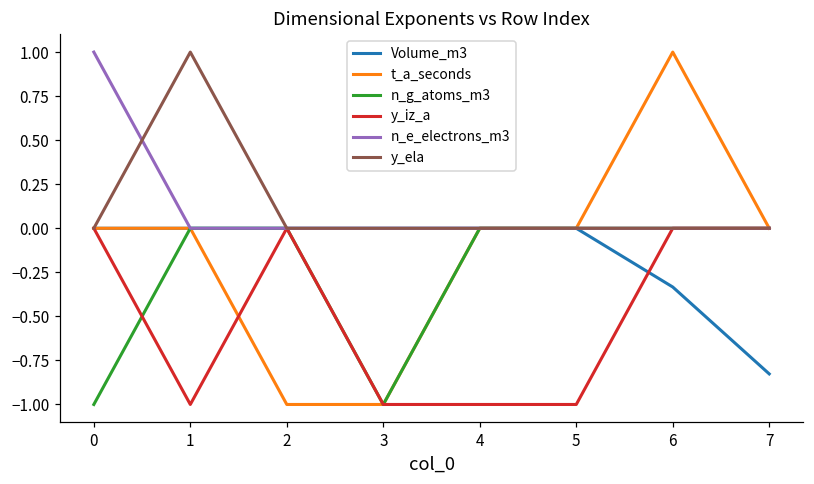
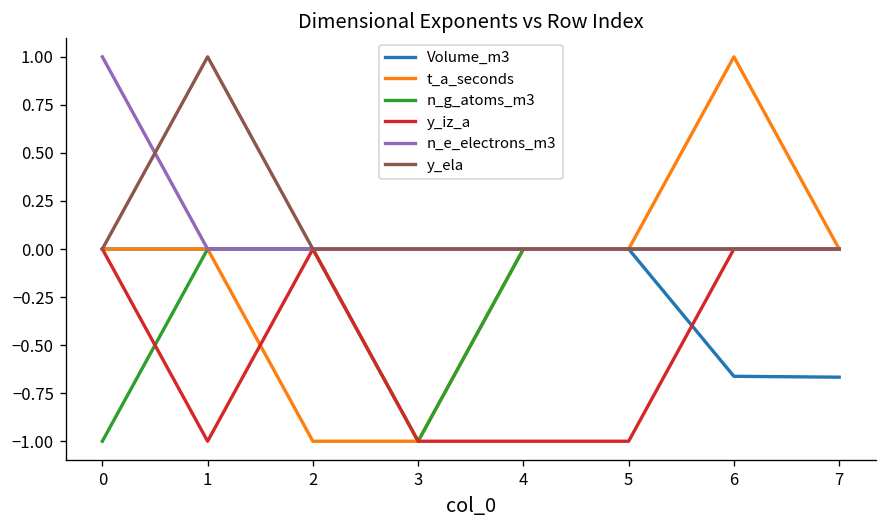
Volume_m3, 6: -0.33 -> -0.66
Volume_m3, 7: -0.83 -> -0.67
